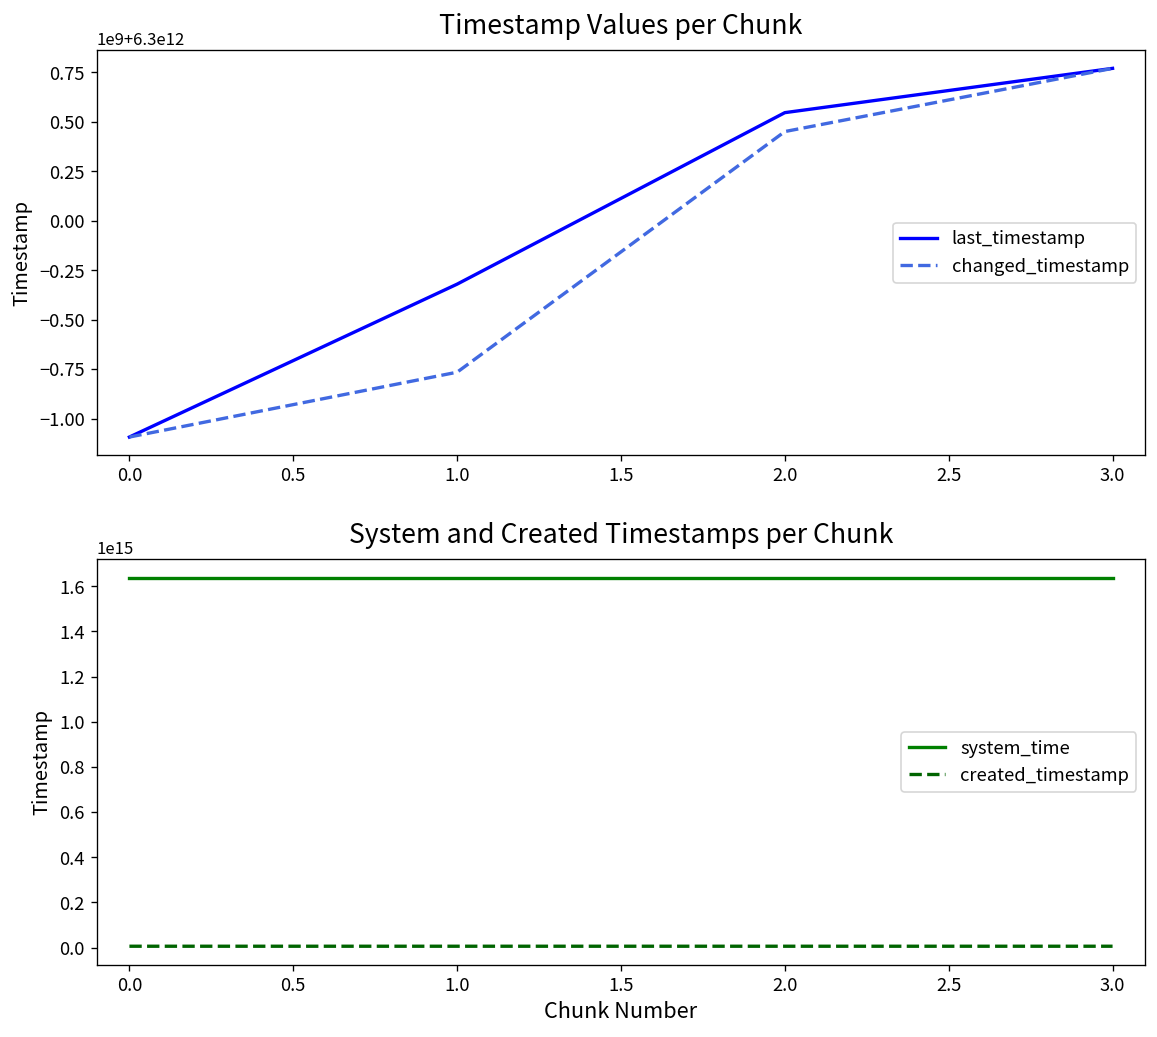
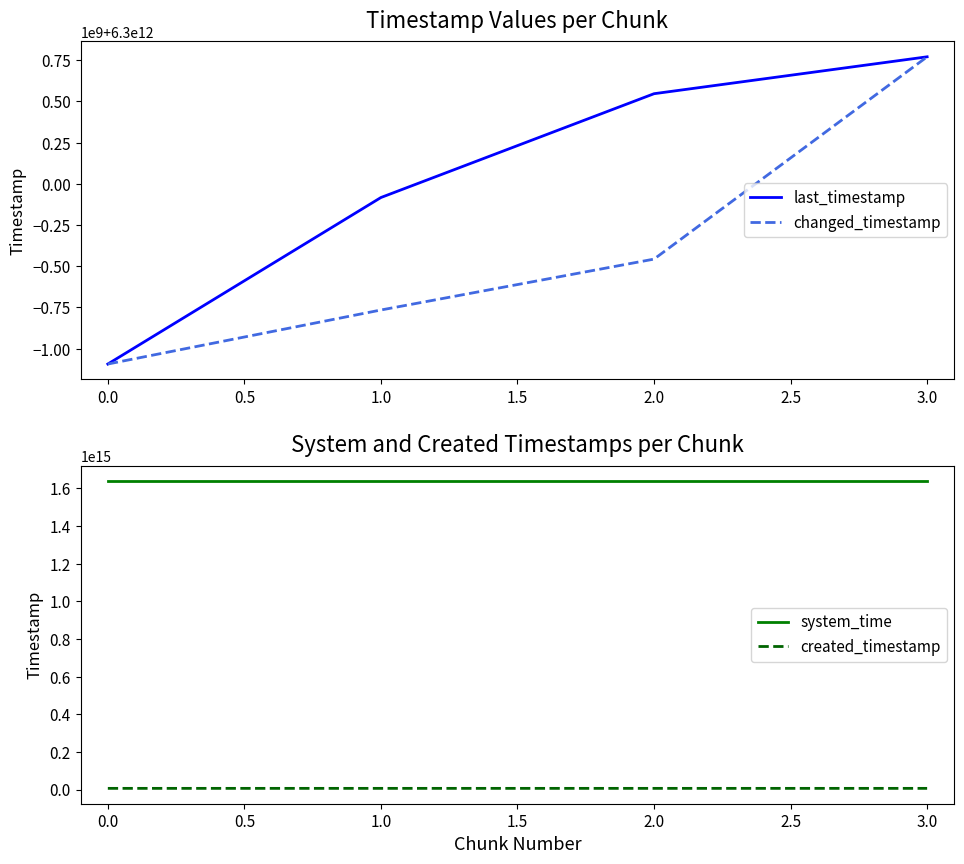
Timestamp Values per Chunk, last_timestamp, 1.0: 6299680000000 -> 6299920000000
Timestamp Values per Chunk, changed_timestamp, 2.0: 6300450000000 -> 6299540000000
